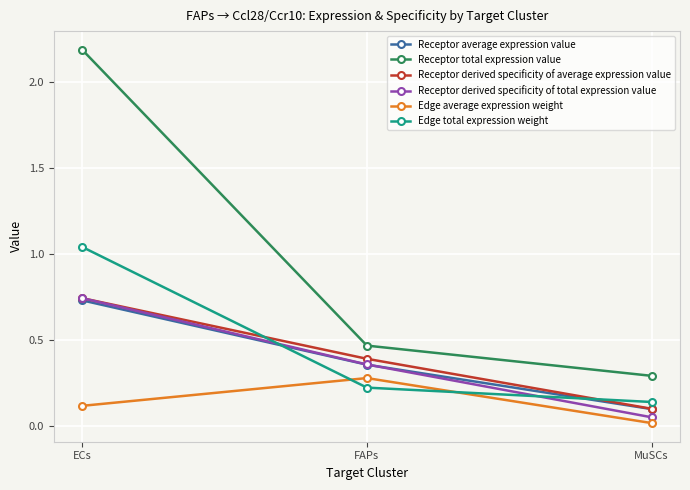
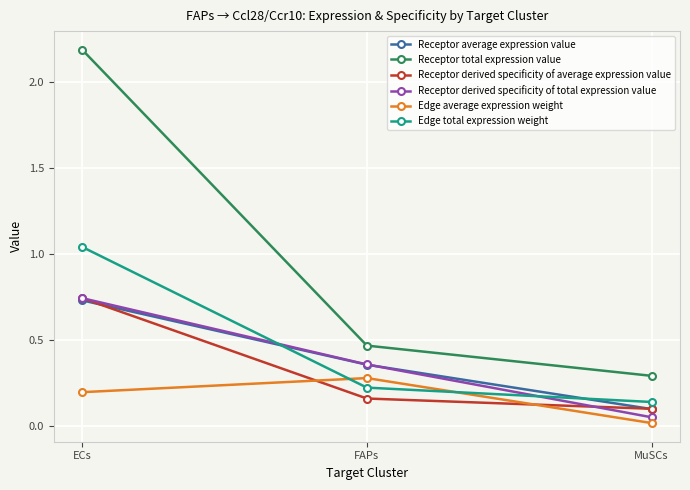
Edge average expression weight, ECs: 0.12 -> 0.20
Receptor derived specificity of average expression value, FAPs: 0.39 -> 0.16
